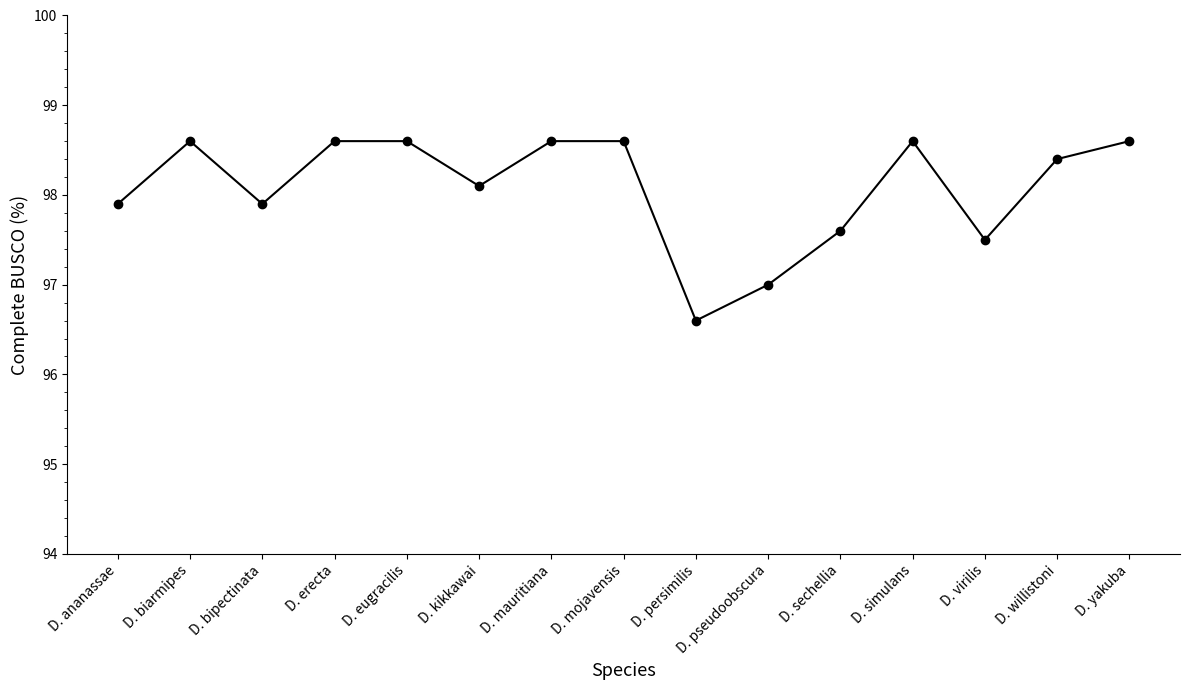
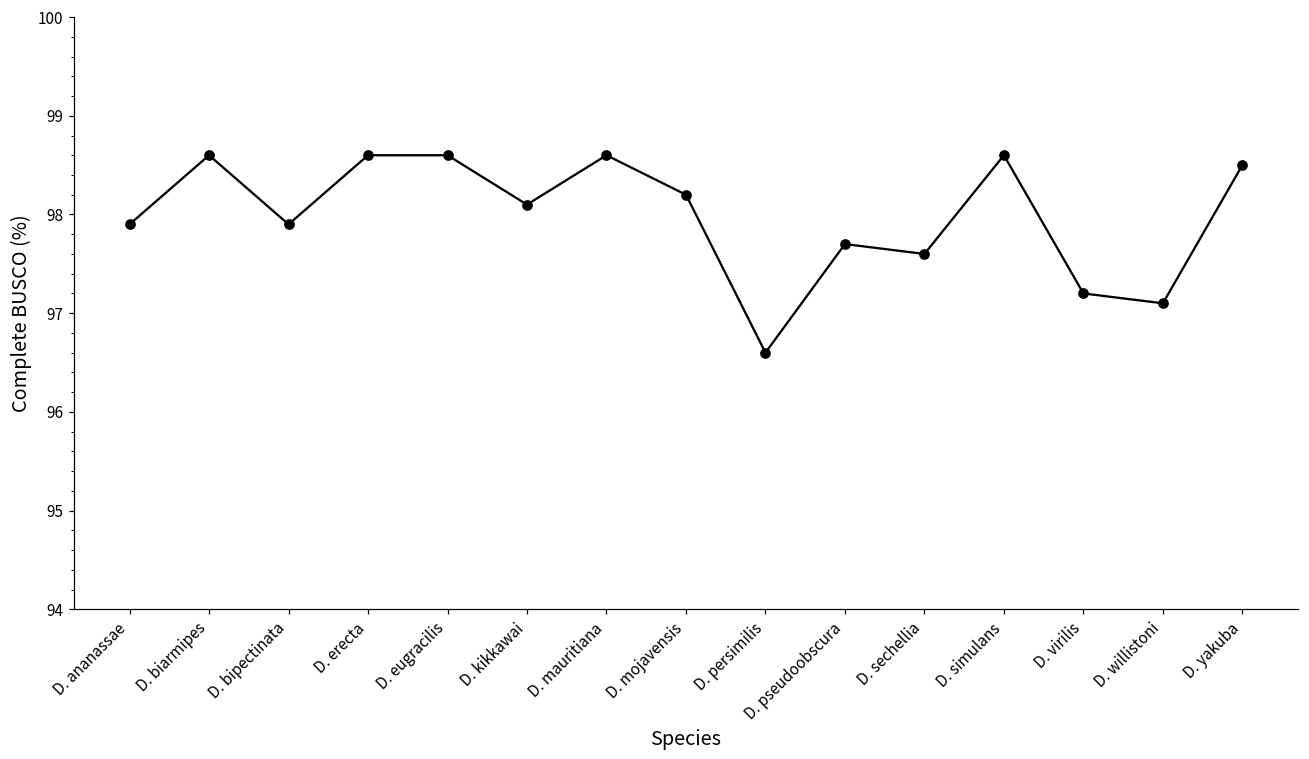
D. mojavensis: 98.6 -> 98.2
D. pseudoobscura: 97.0 -> 97.7
D. virilis: 97.5 -> 97.2
D. willistoni: 98.4 -> 97.1
D. yakuba: 98.6 -> 98.5
